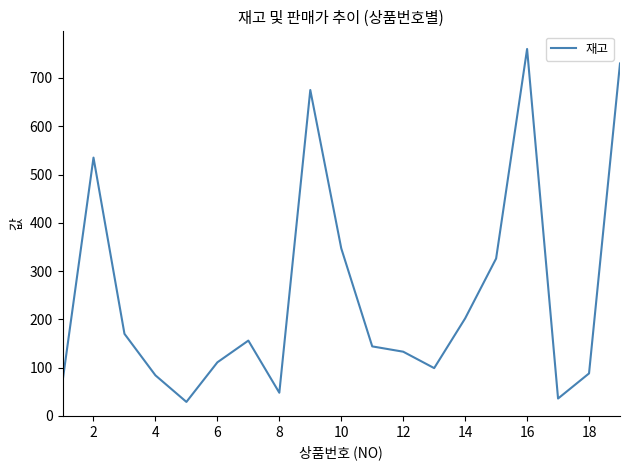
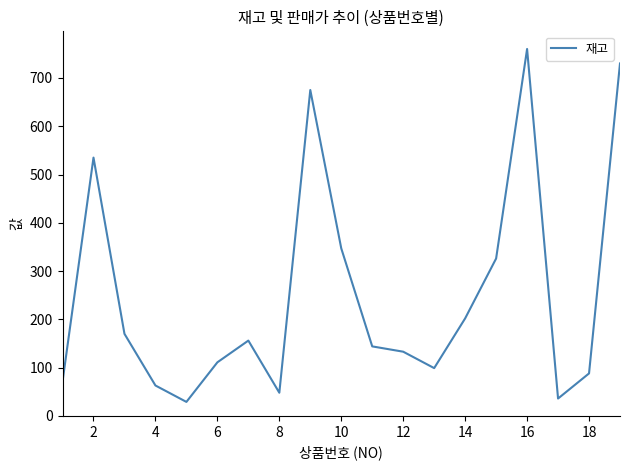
4: 80 -> 60
